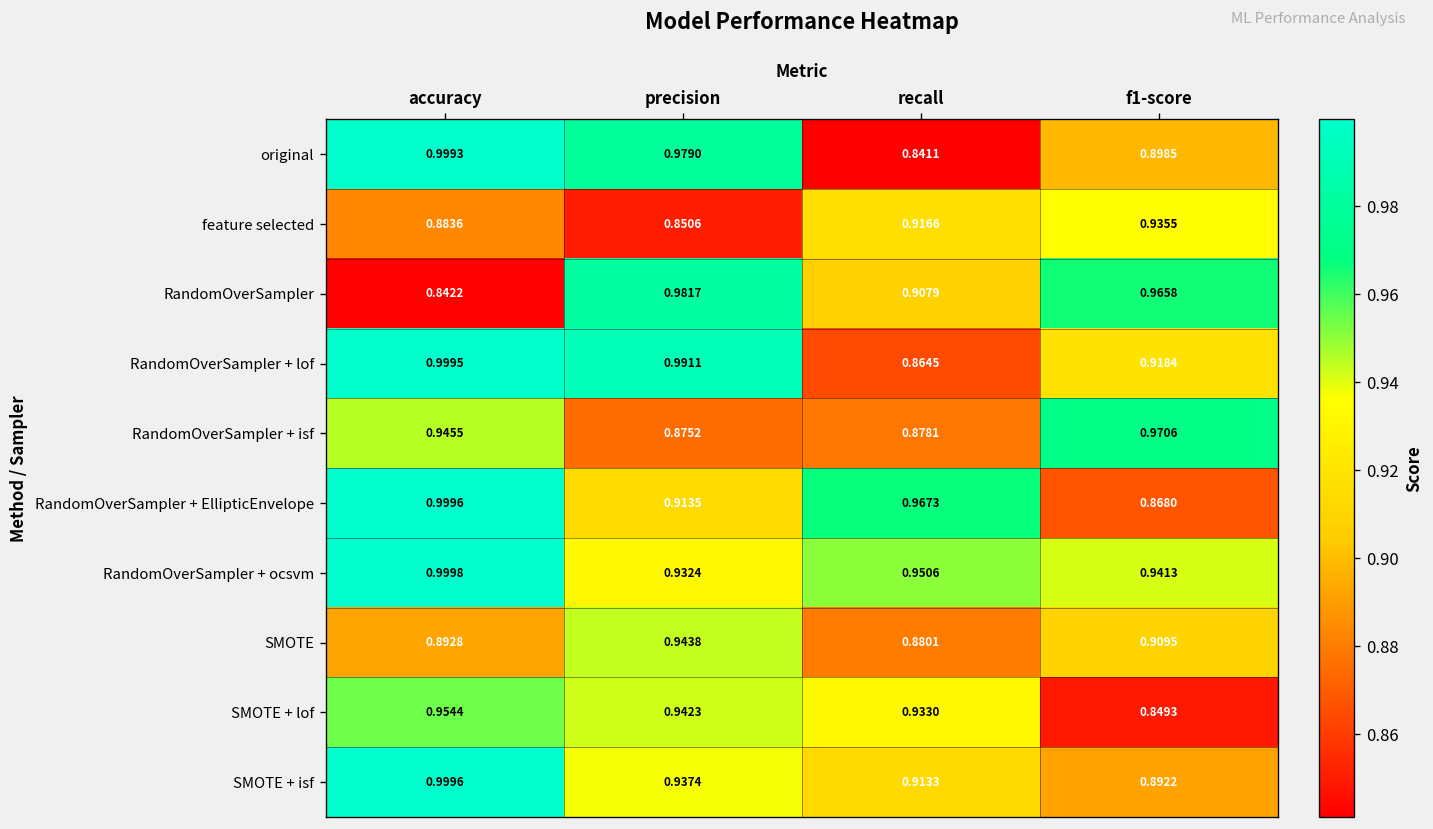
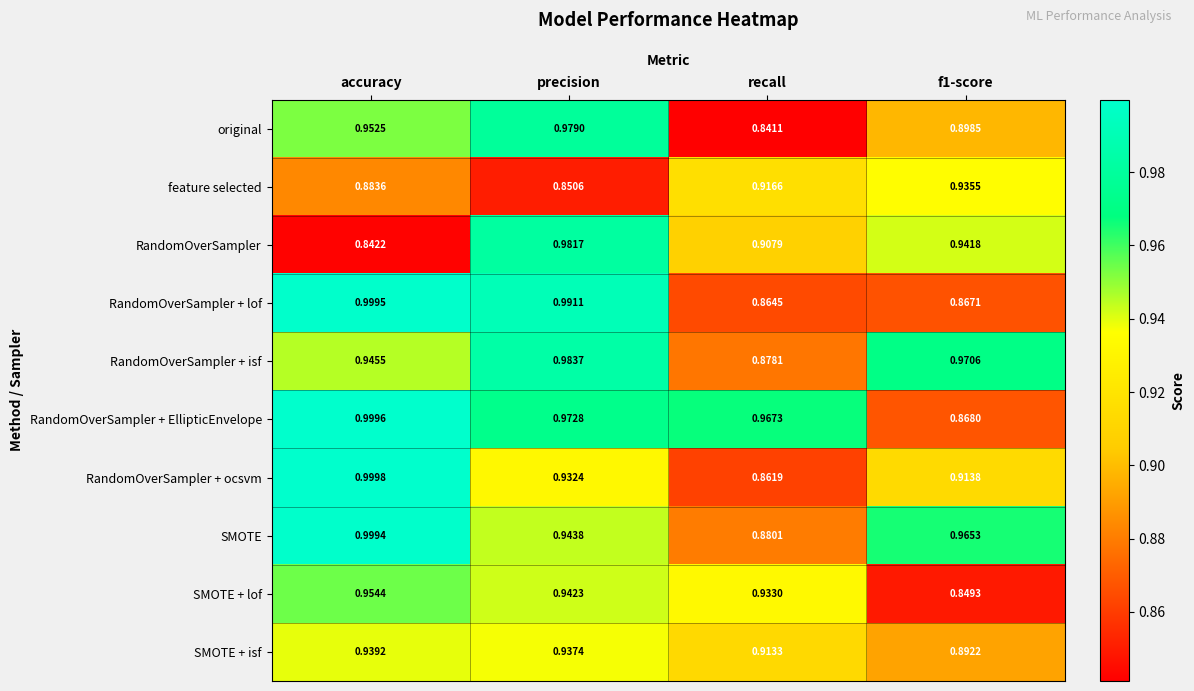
original, accuracy: 0.9993 -> 0.9525
RandomOverSampler, f1-score: 0.9658 -> 0.9418
RandomOverSampler + lof, f1-score: 0.9184 -> 0.8671
RandomOverSampler + isf, precision: 0.8752 -> 0.9837
RandomOverSampler + EllipticEnvelope, precision: 0.9135 -> 0.9728
RandomOverSampler + ocsvm, recall: 0.9506 -> 0.8619
RandomOverSampler + ocsvm, f1-score: 0.9413 -> 0.9138
SMOTE, accuracy: 0.8928 -> 0.9994
SMOTE, f1-score: 0.9095 -> 0.9653
SMOTE + isf, accuracy: 0.9996 -> 0.9392
